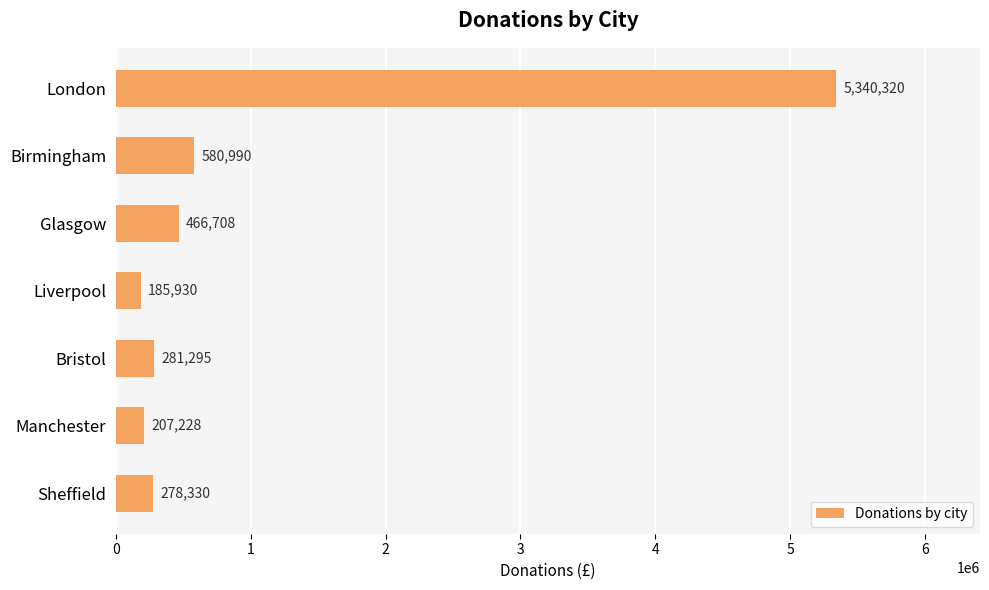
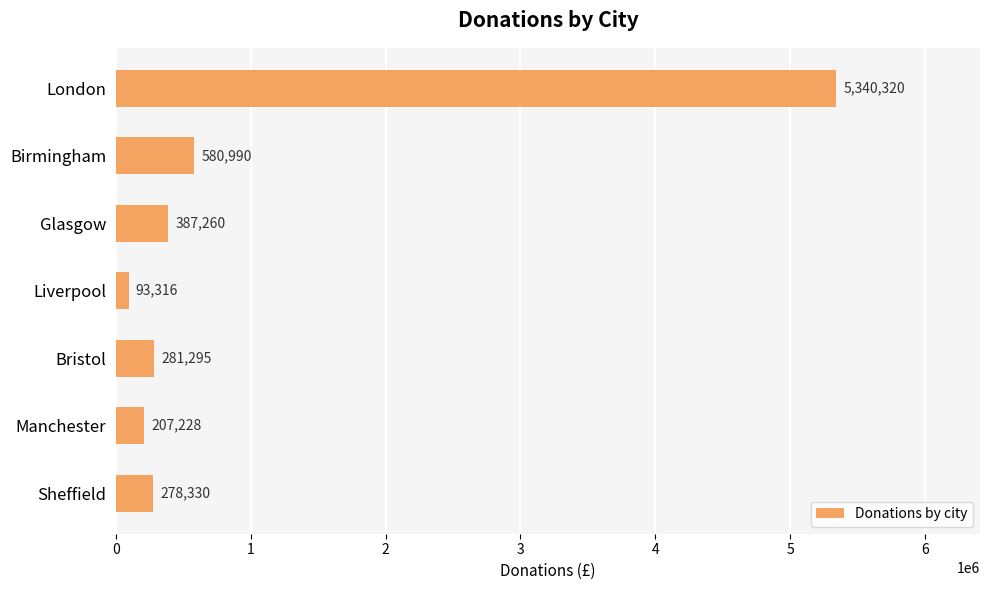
Glasgow: 466,708 -> 387,260
Liverpool: 185,930 -> 93,316
